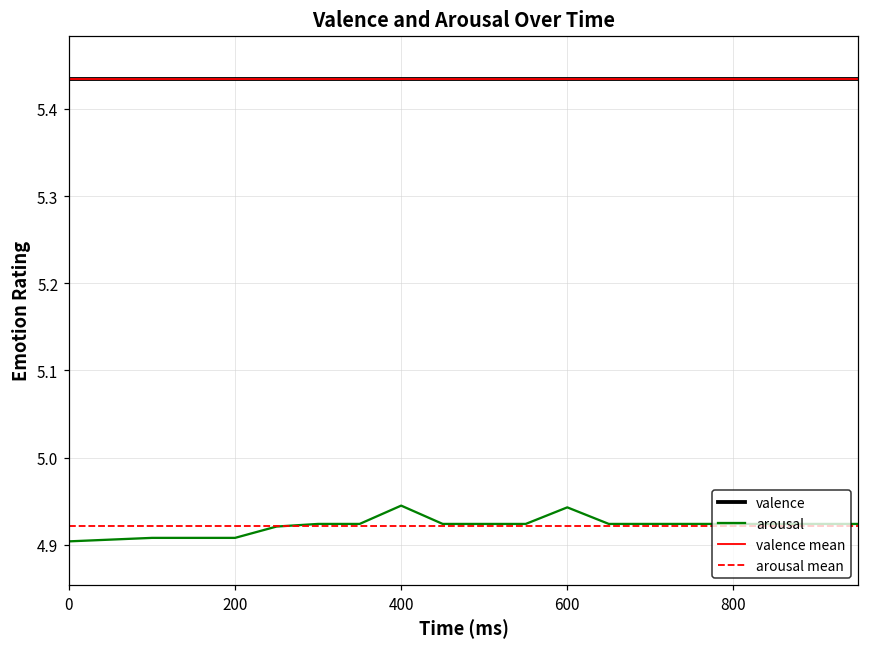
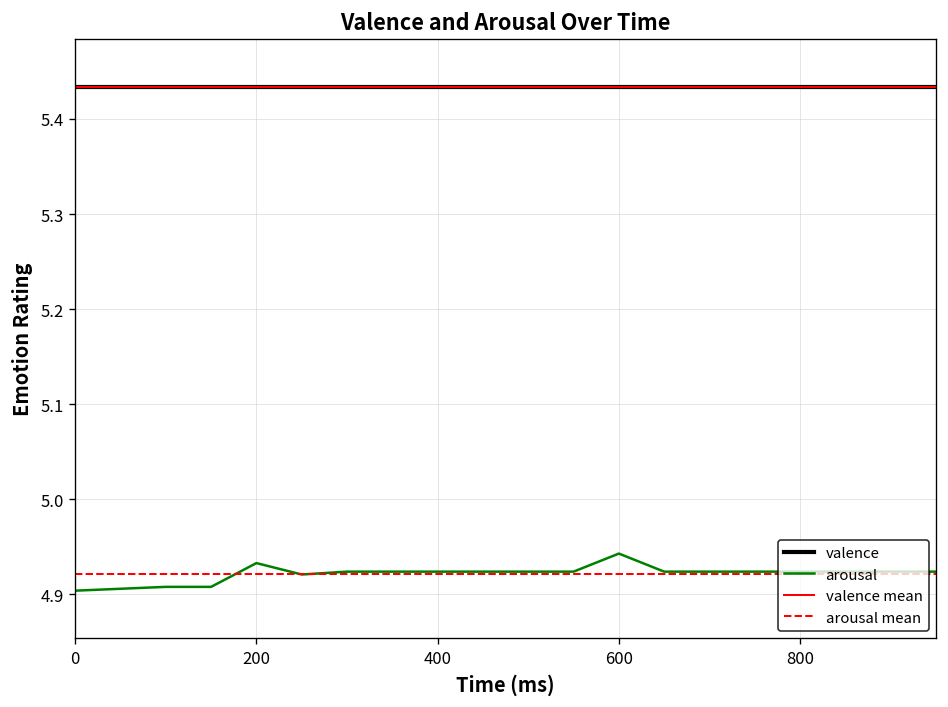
arousal, 200: 4.91 -> 4.93
arousal, 400: 4.95 -> 4.92
